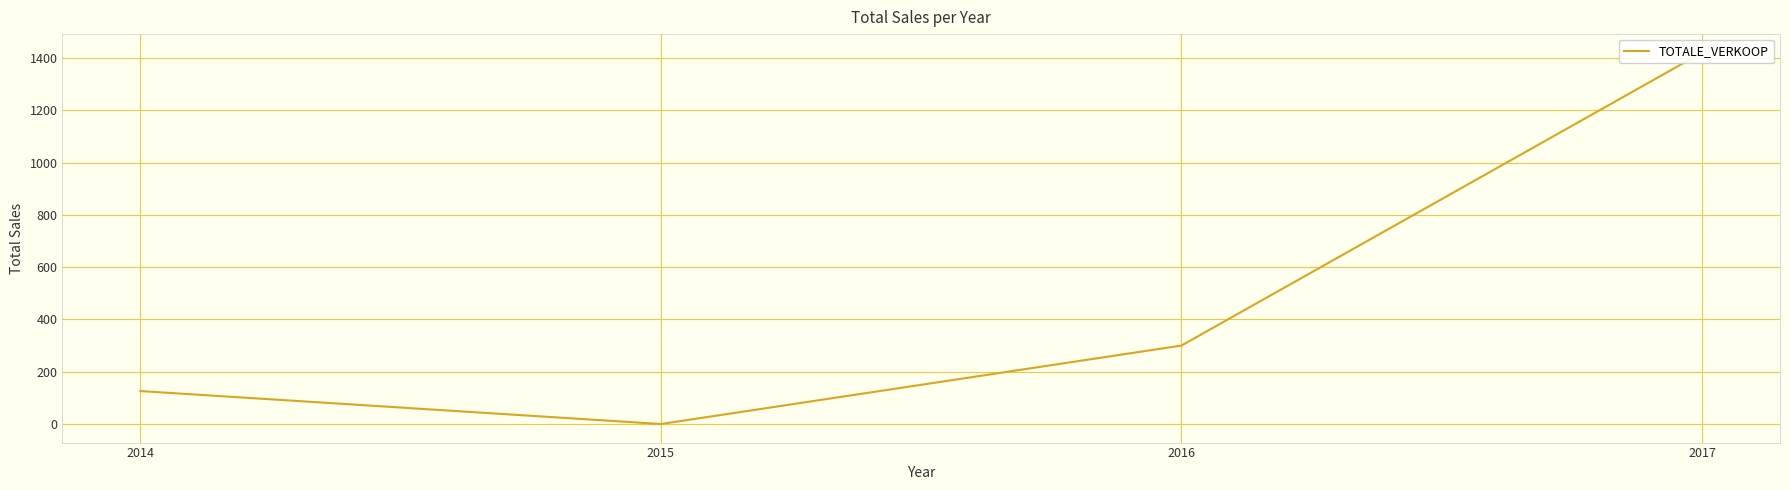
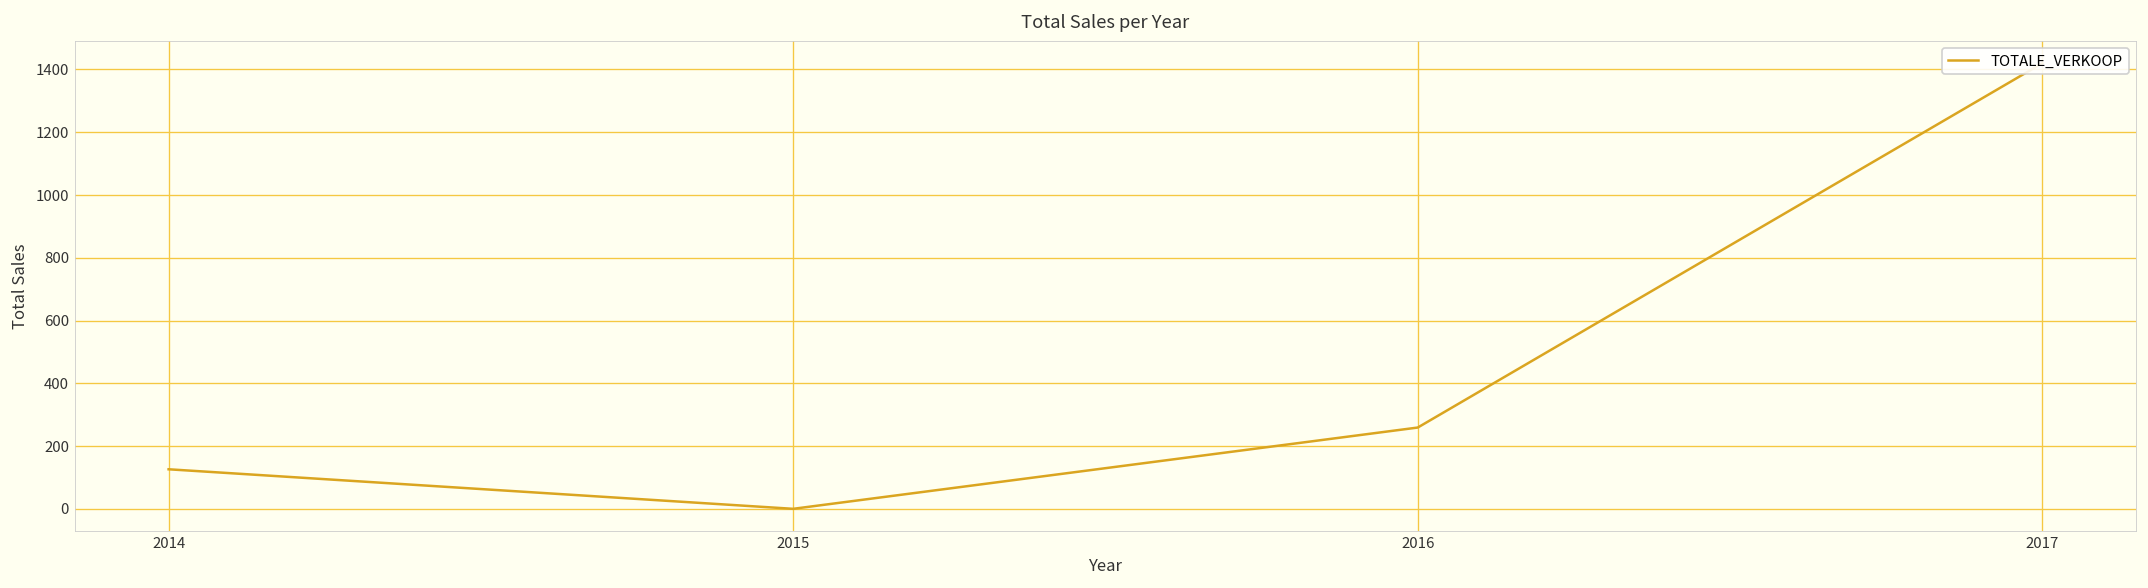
2016: 300 -> 260
